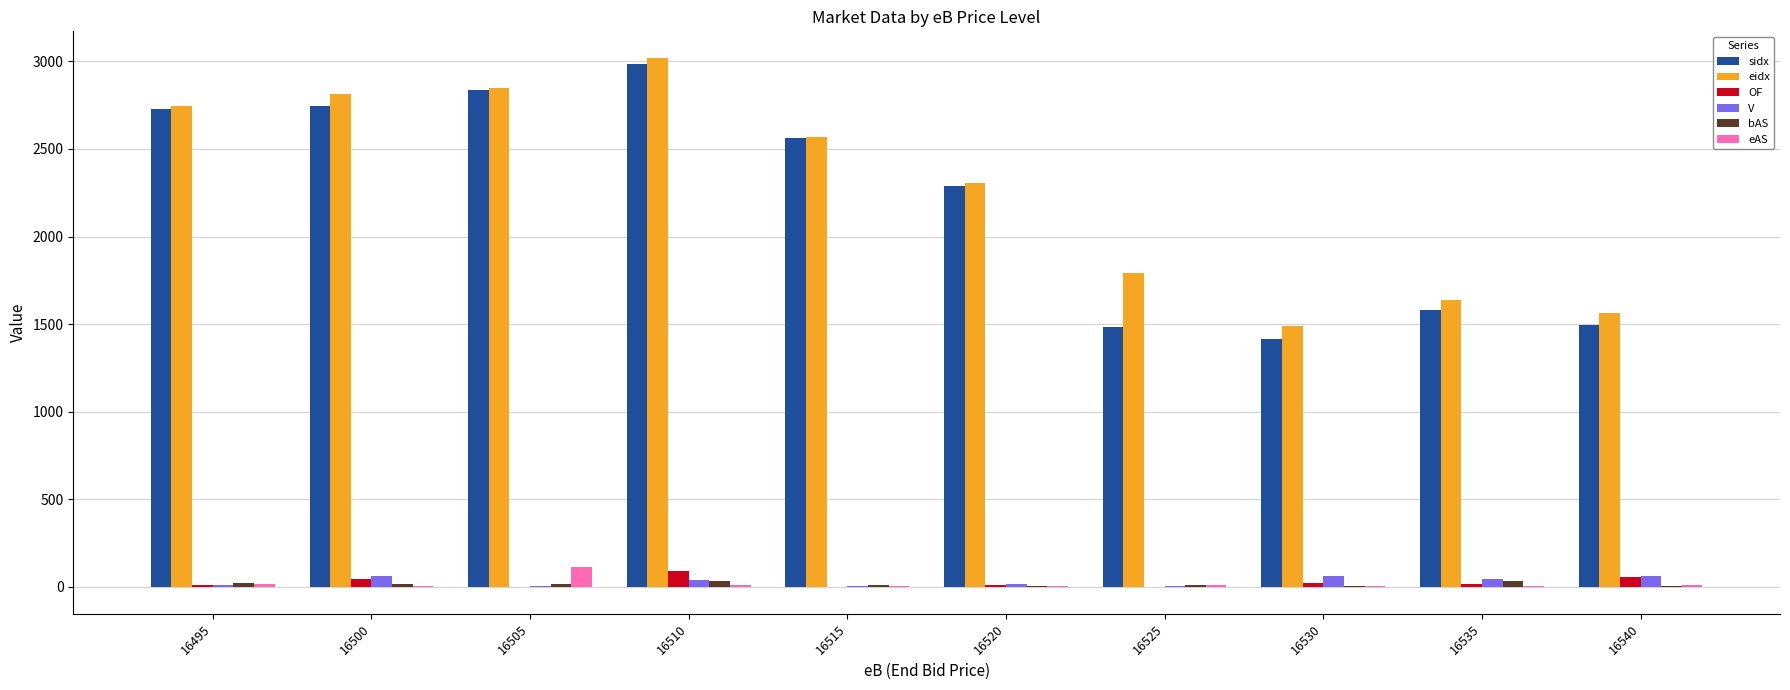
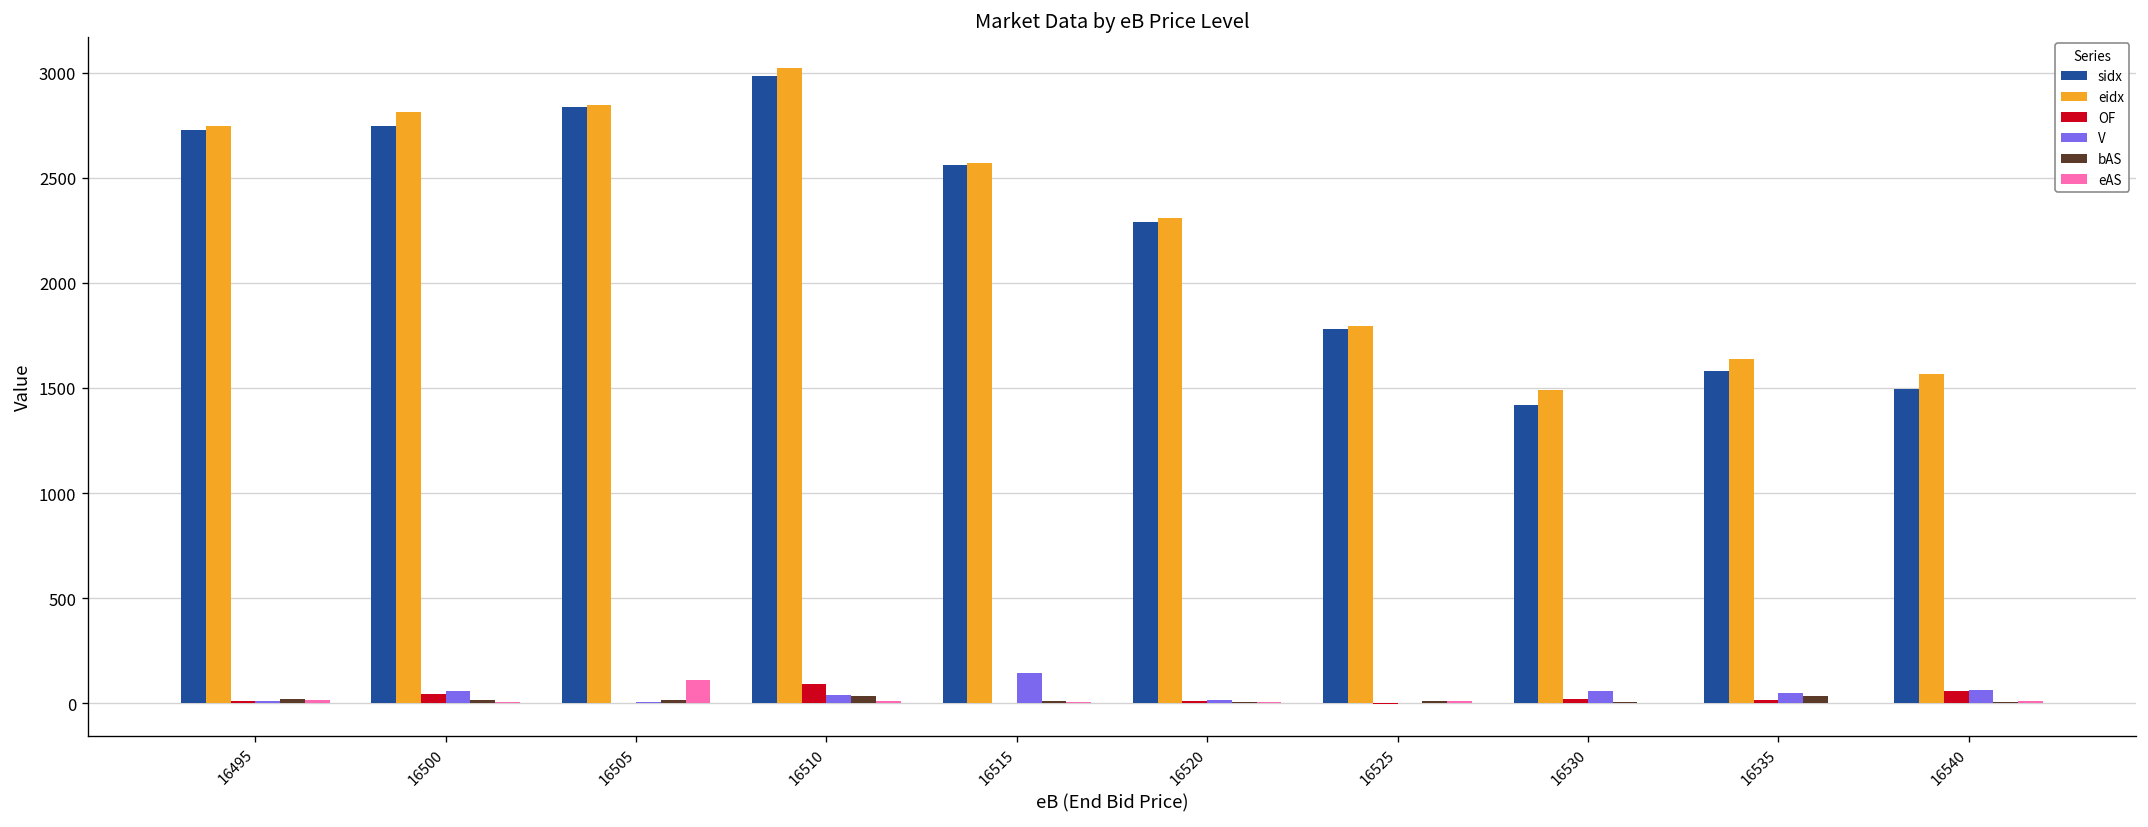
V, 16515: 10 -> 140
sidx, 16525: 1480 -> 1780
